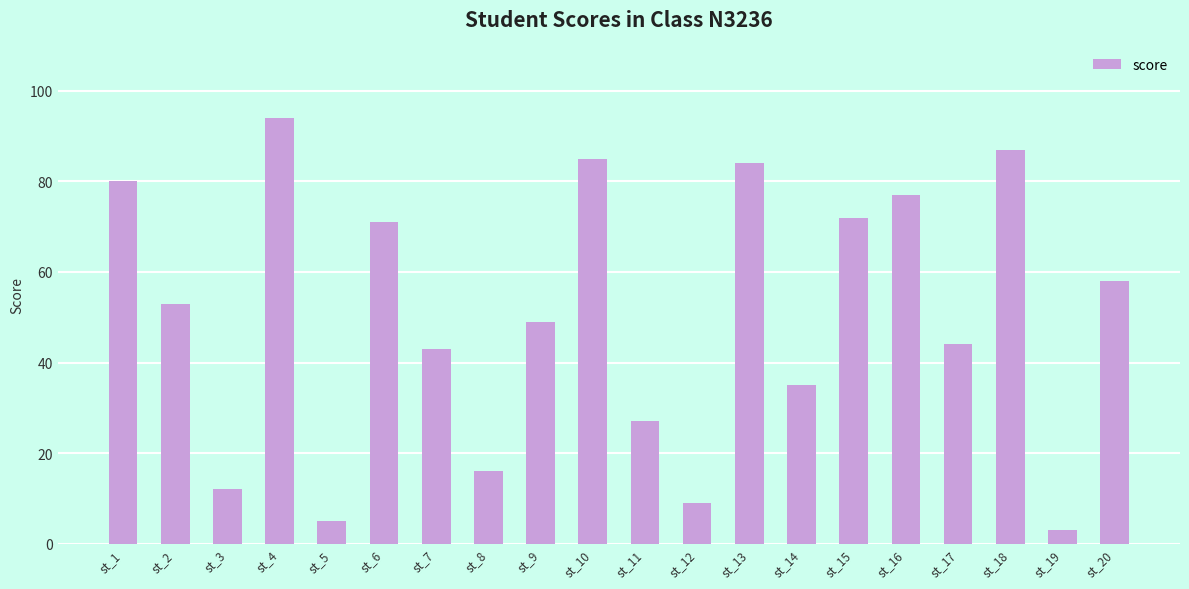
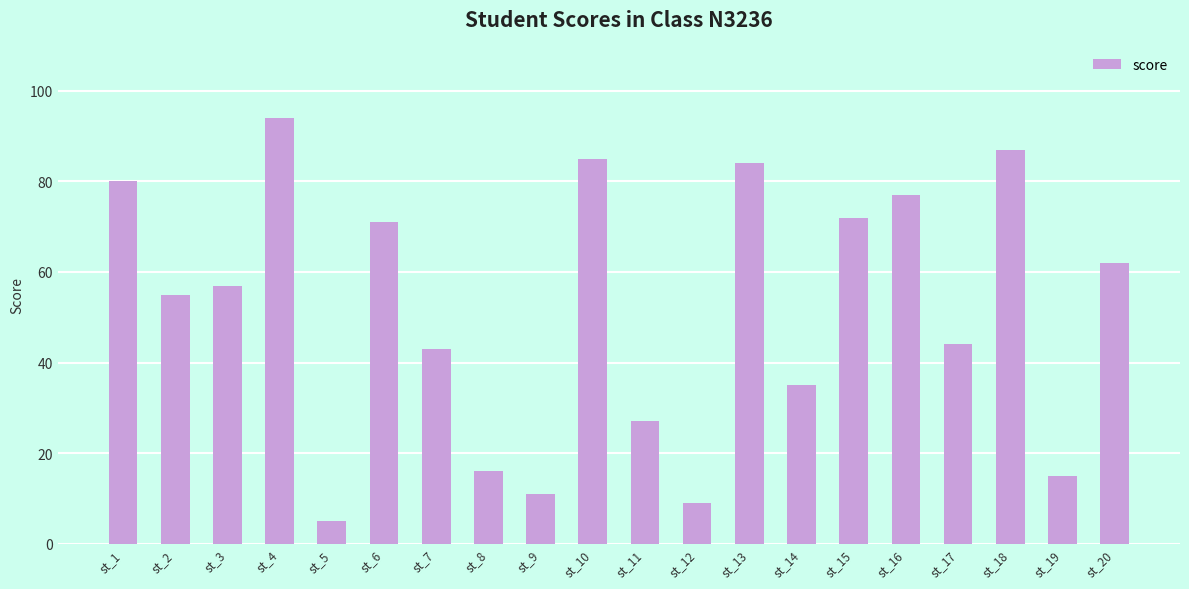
st_2: 53 -> 55
st_3: 12 -> 57
st_9: 49 -> 11
st_19: 3 -> 15
st_20: 58 -> 62
